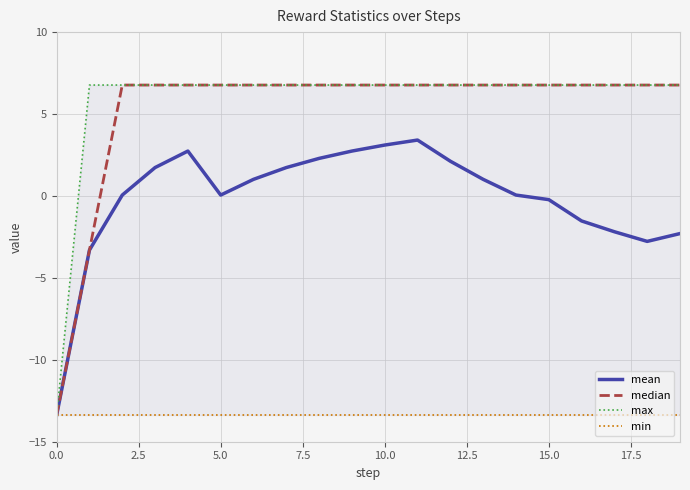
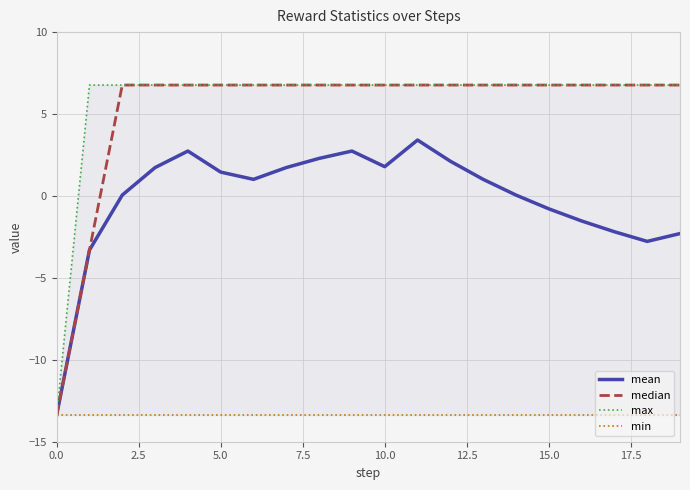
mean, 5.0: 0.1 -> 1.5
mean, 10.0: 3.1 -> 1.8
mean, 15.0: -0.2 -> -0.8
